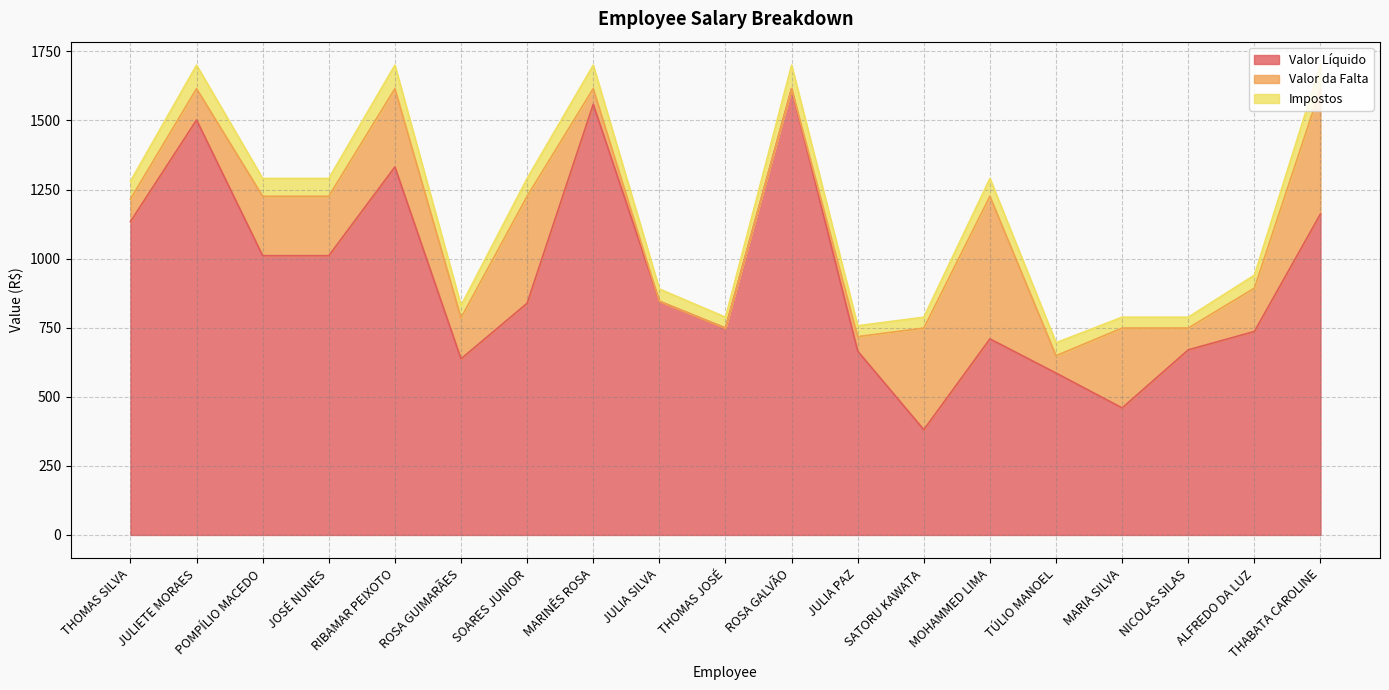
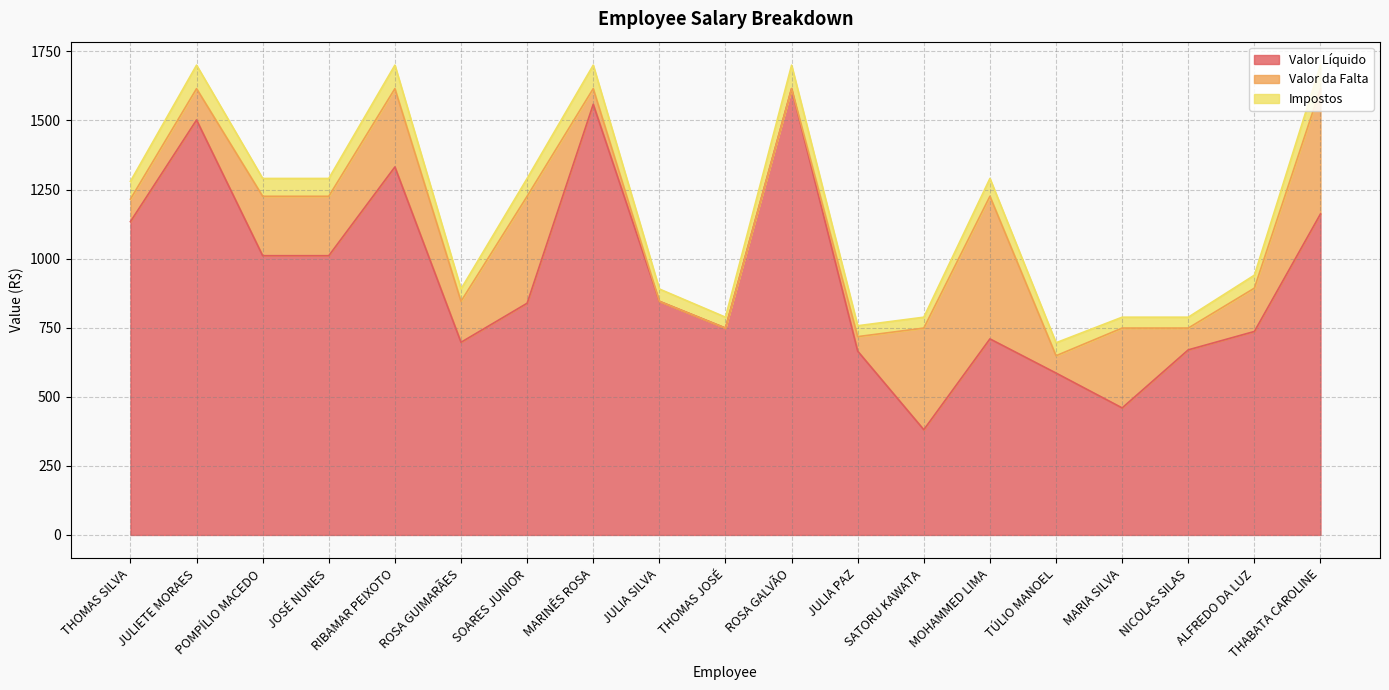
Valor Líquido, ROSA GUIMARÃES: 640 -> 700
